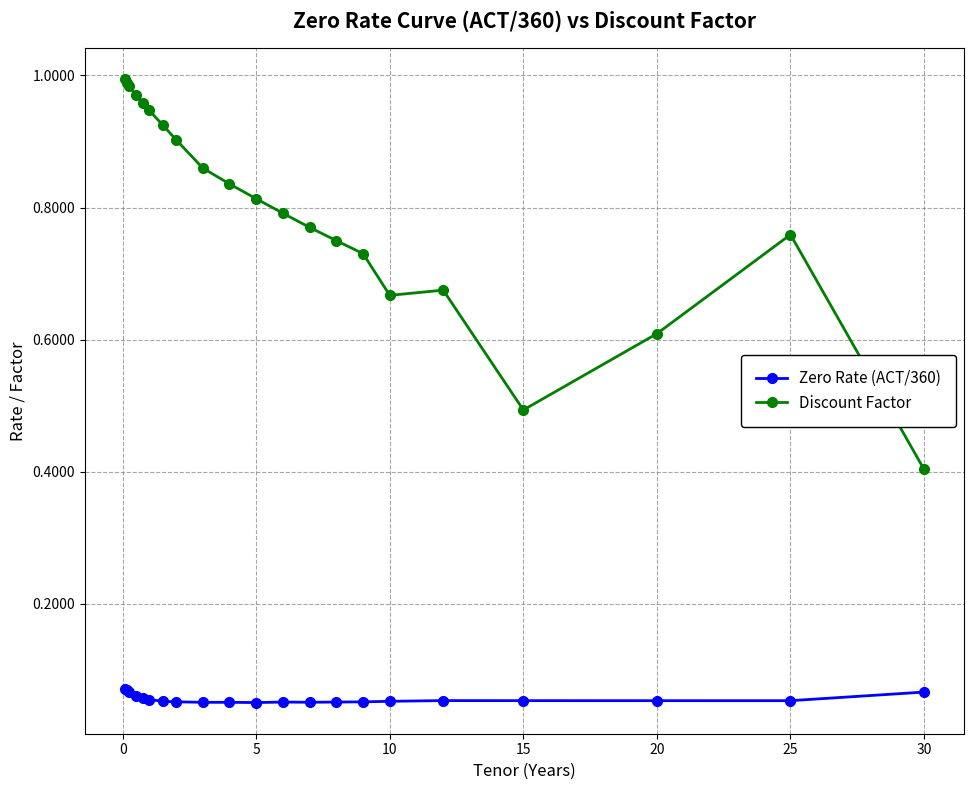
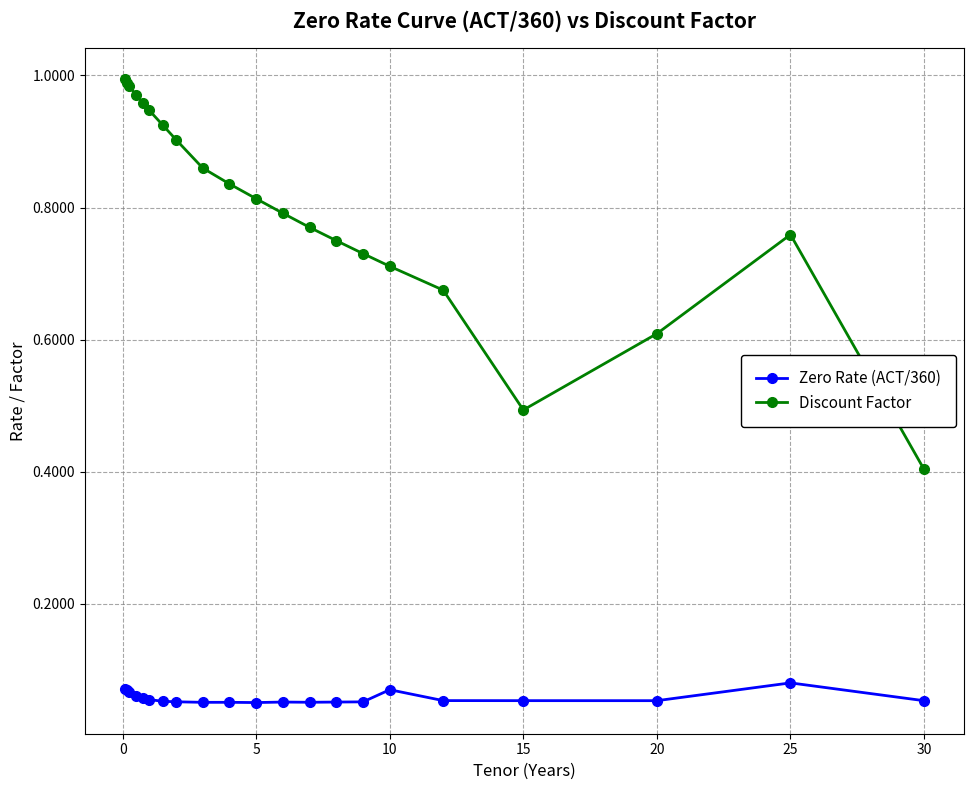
Zero Rate (ACT/360), 10: 0.05 -> 0.07
Discount Factor, 10: 0.67 -> 0.71
Zero Rate (ACT/360), 25: 0.05 -> 0.08
Zero Rate (ACT/360), 30: 0.07 -> 0.05
